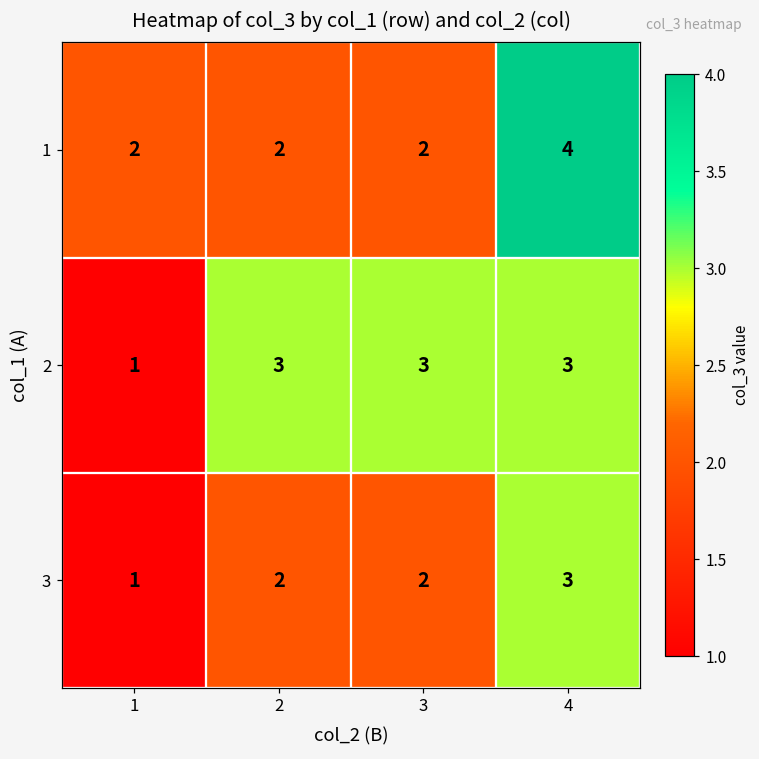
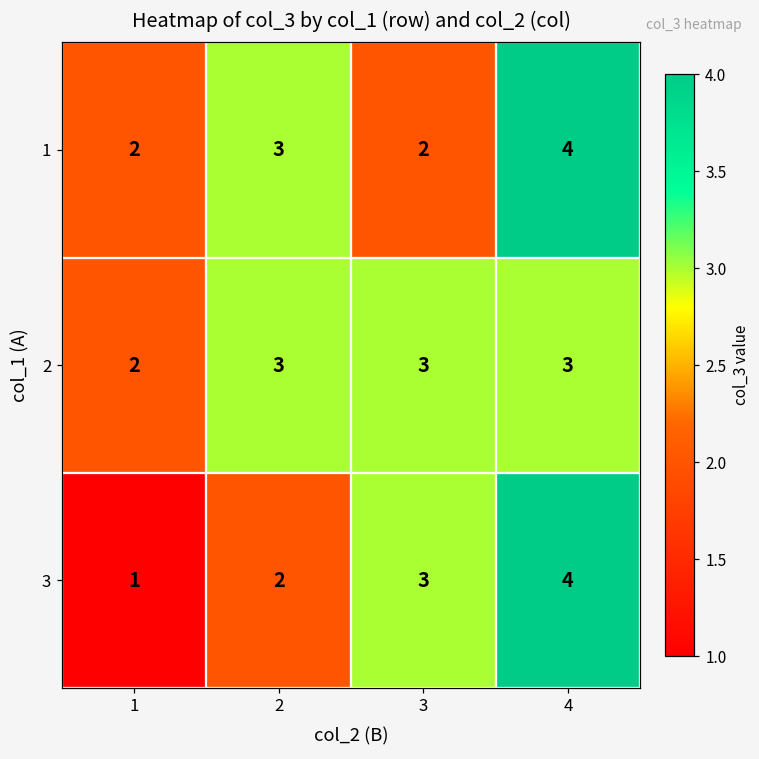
1, 2: 2 -> 3
2, 1: 1 -> 2
3, 3: 2 -> 3
3, 4: 3 -> 4
